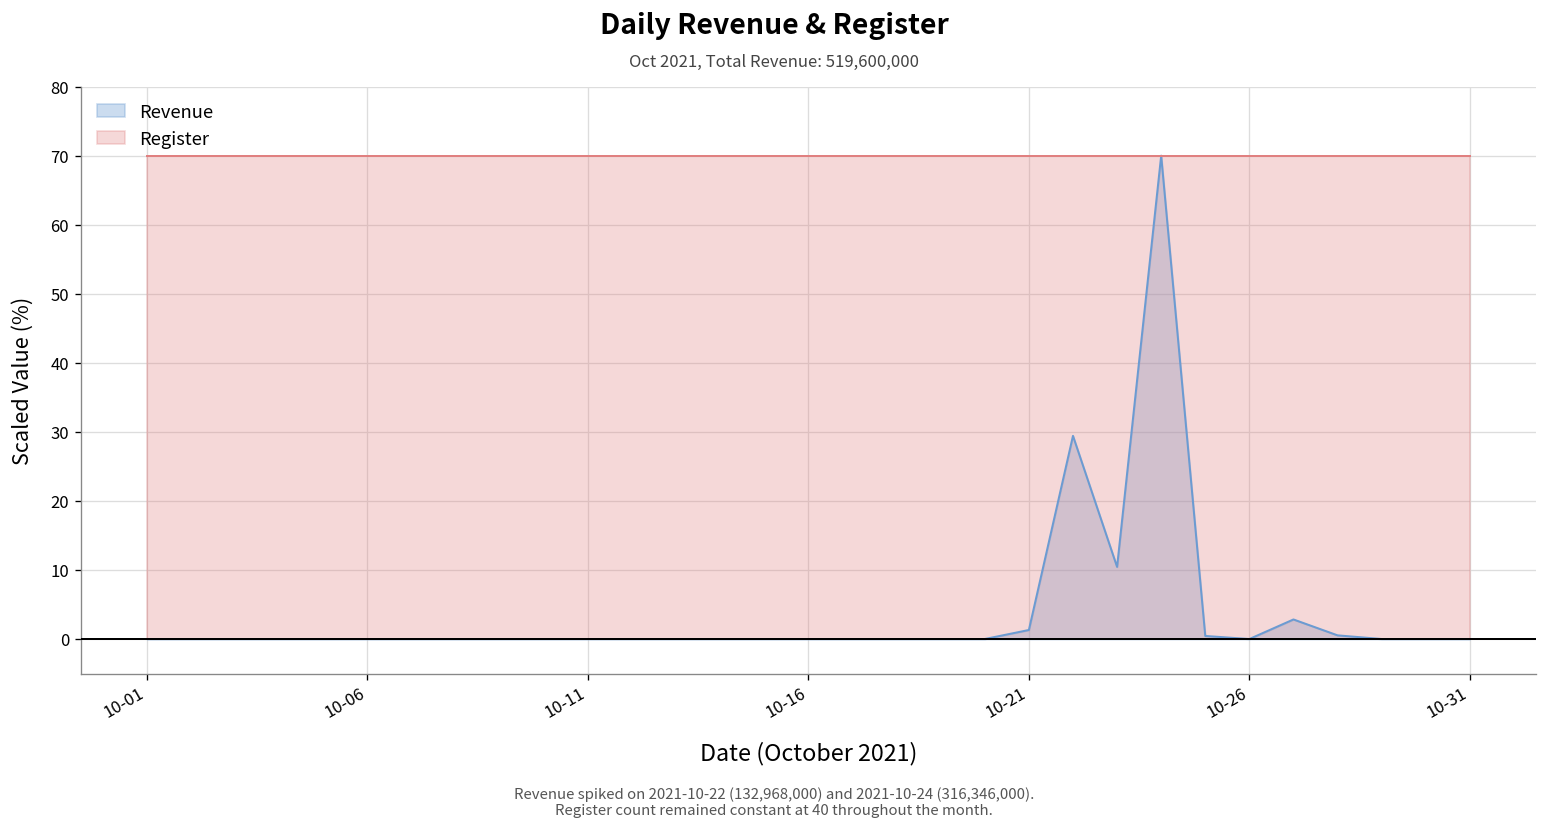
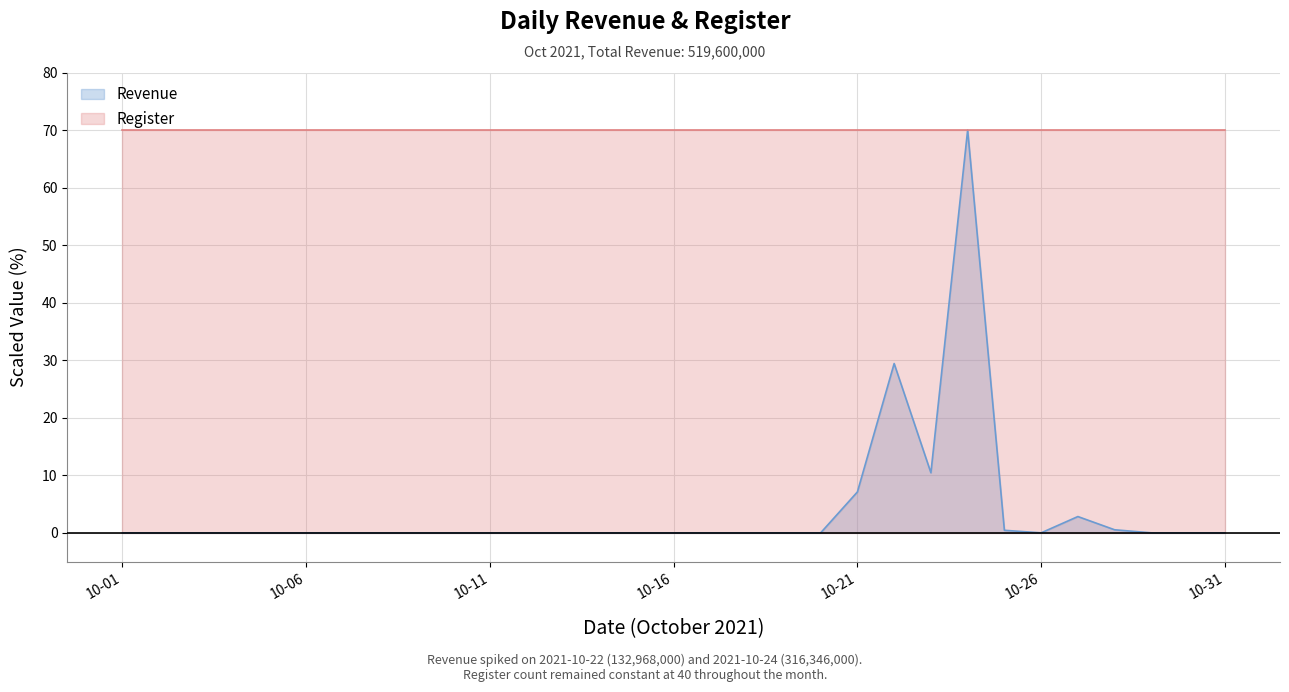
Revenue, 10-21: 1 -> 7
